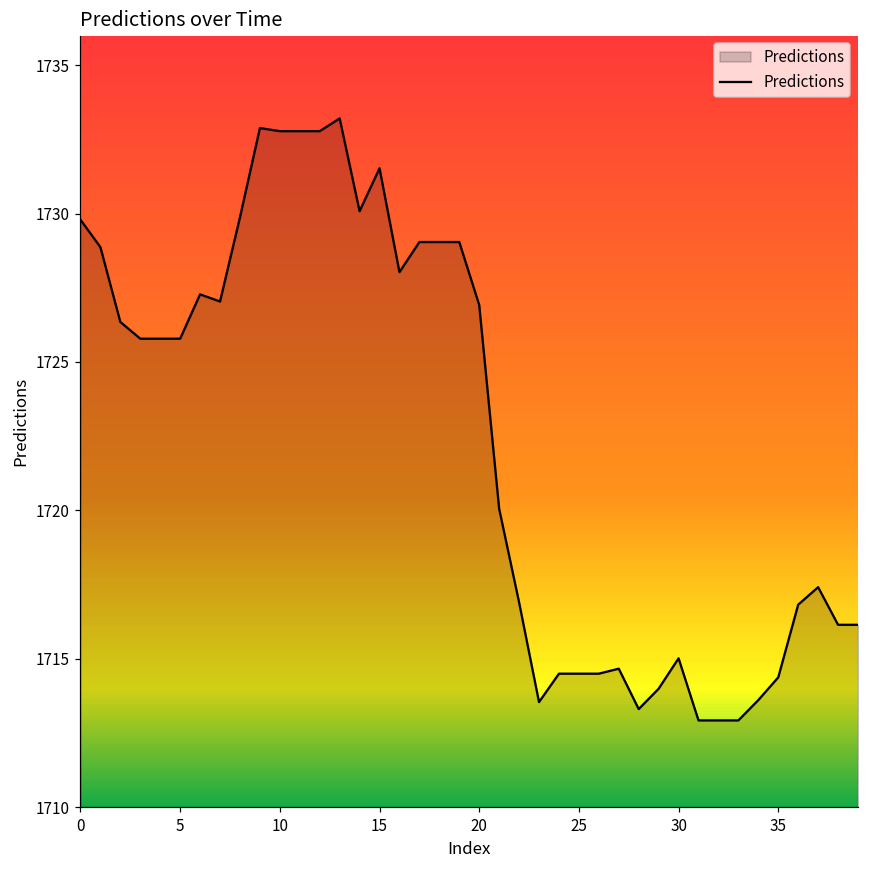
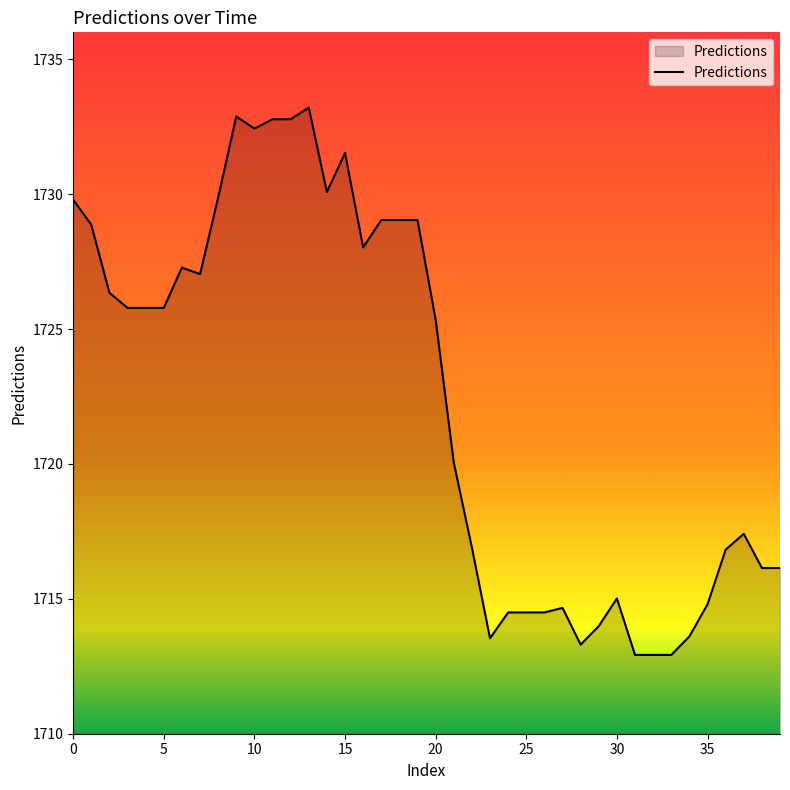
10: 1732.8 -> 1732.4
20: 1726.9 -> 1725.3
35: 1714.4 -> 1714.8
